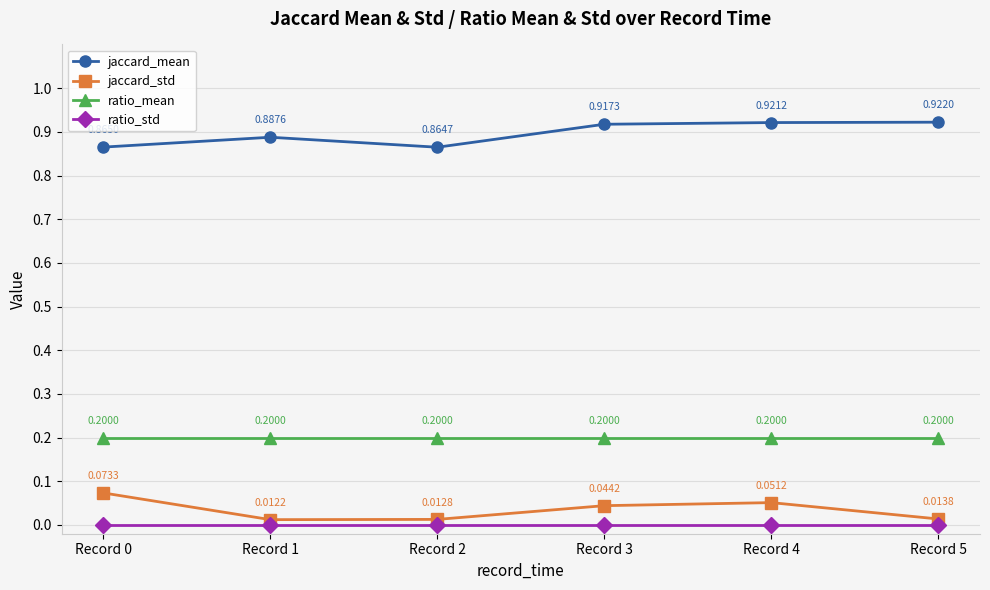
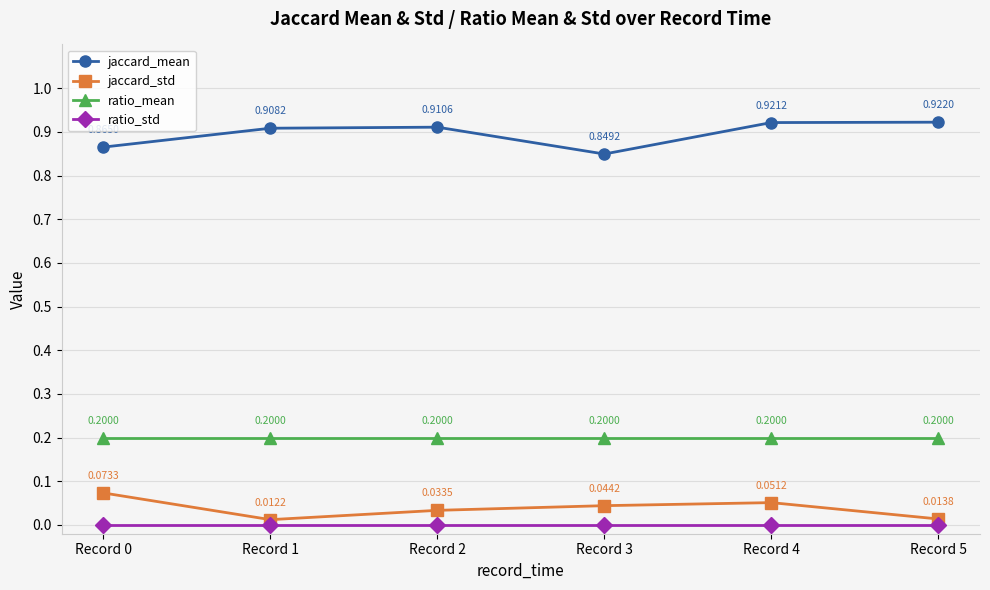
jaccard_mean, Record 1: 0.8876 -> 0.9082
jaccard_mean, Record 2: 0.8647 -> 0.9106
jaccard_std, Record 2: 0.0128 -> 0.0335
jaccard_mean, Record 3: 0.9173 -> 0.8492
